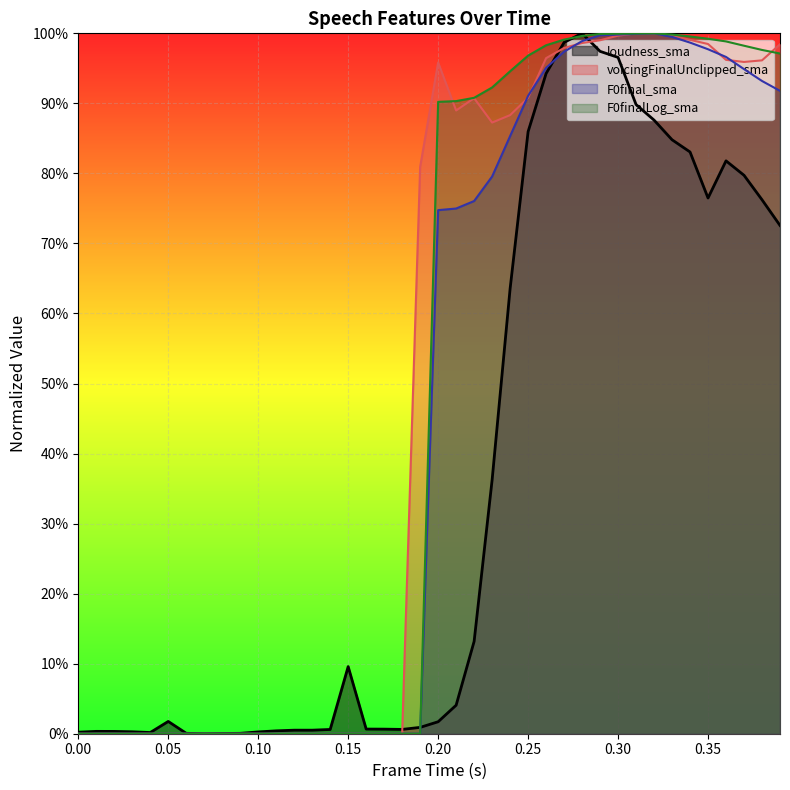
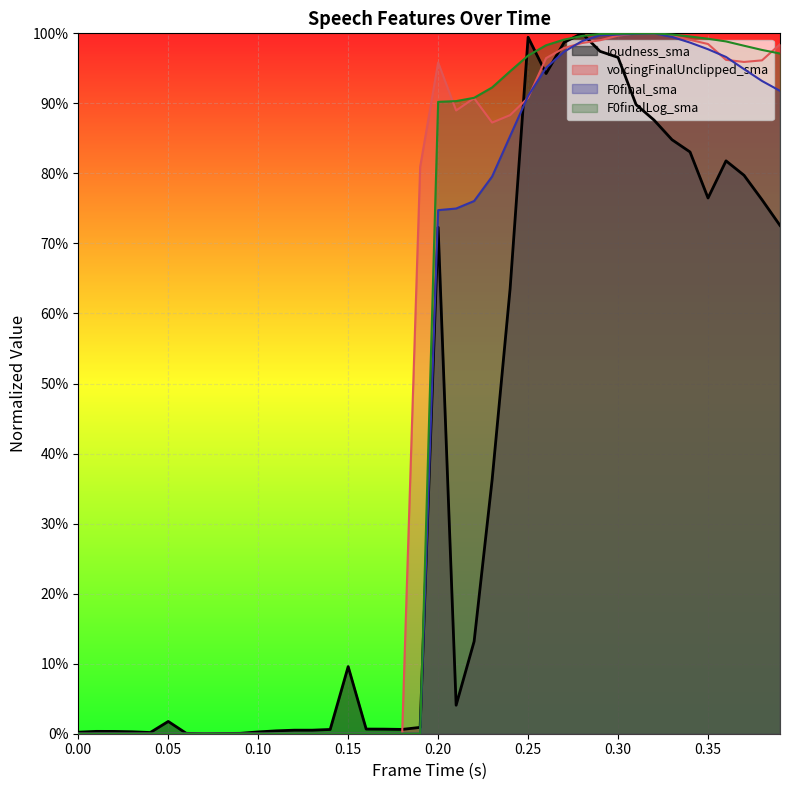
loudness_sma, 0.20: 2% -> 72%
loudness_sma, 0.25: 86% -> 99%
